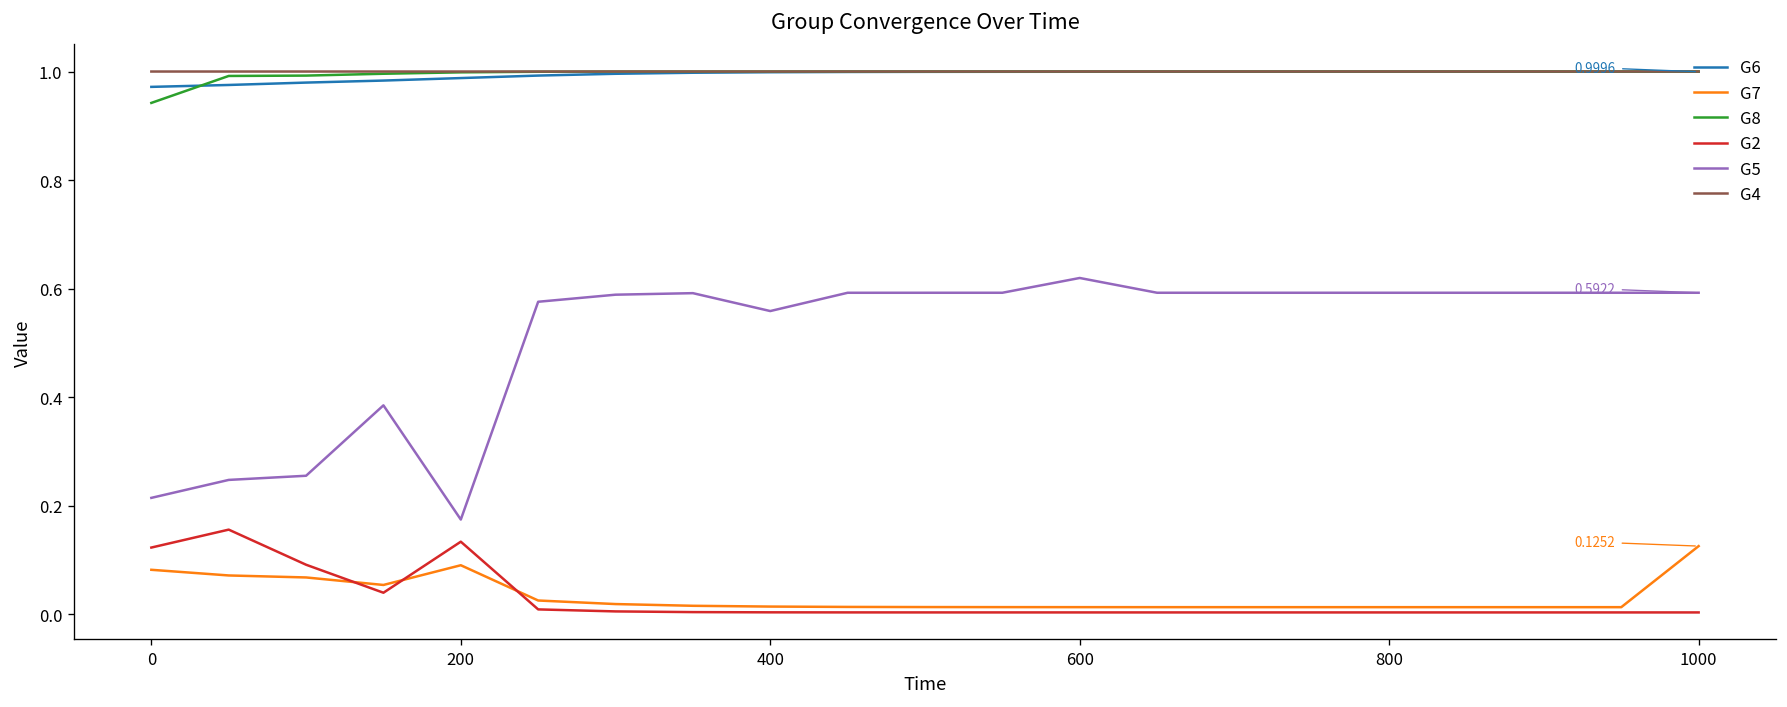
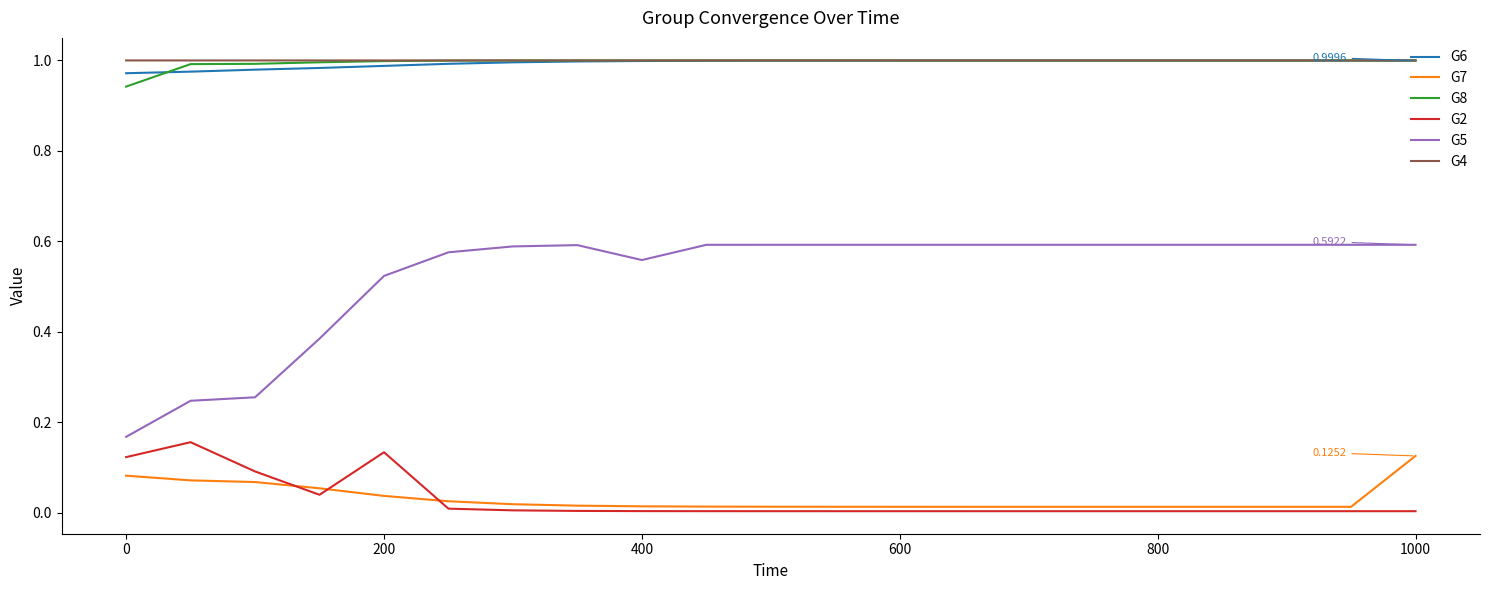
G5, 0: 0.21 -> 0.17
G7, 200: 0.09 -> 0.04
G5, 200: 0.17 -> 0.52
G5, 600: 0.62 -> 0.59
